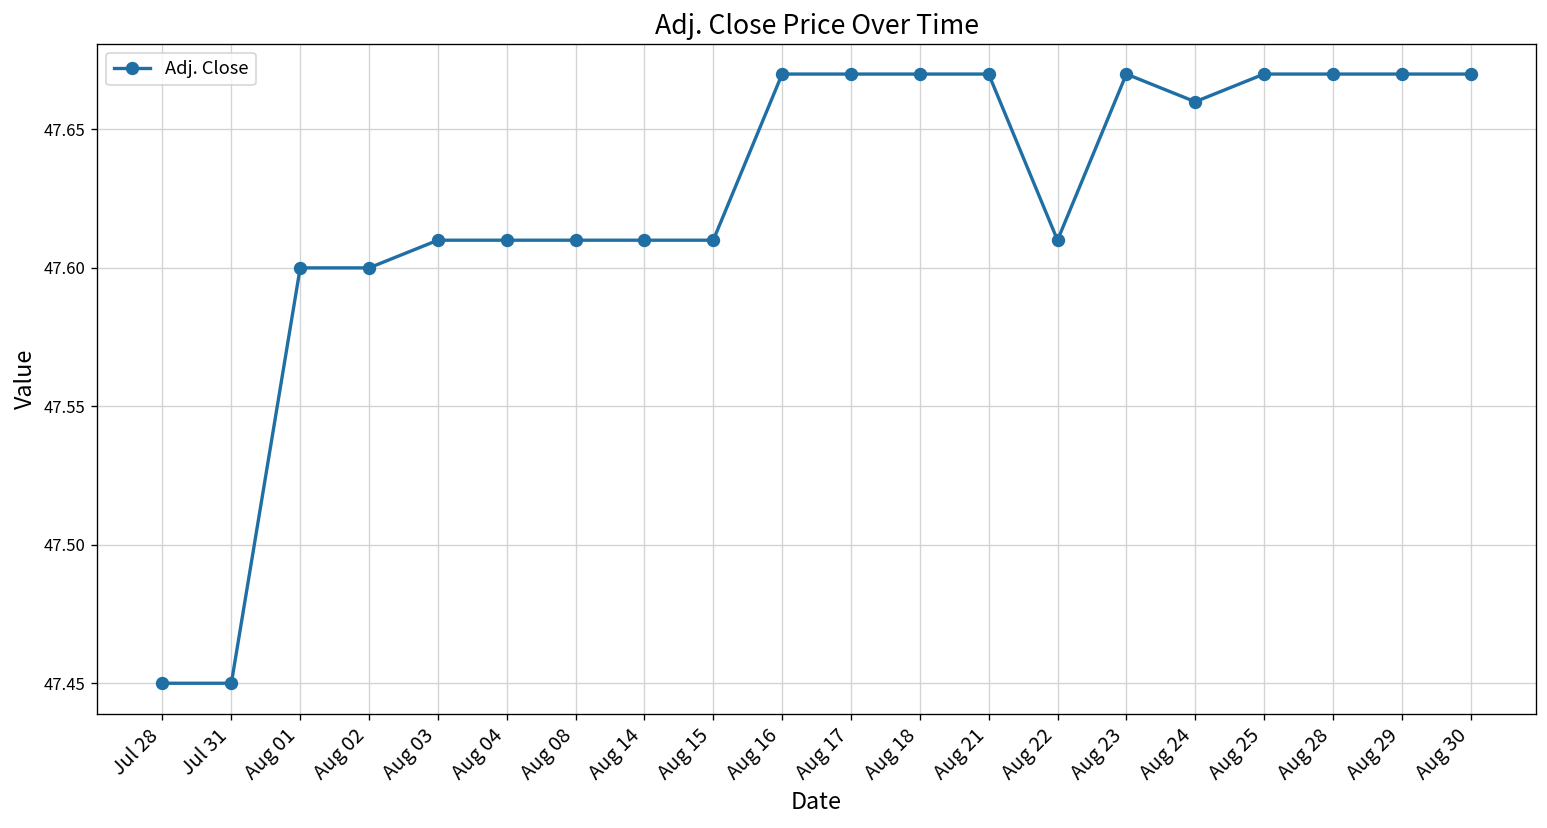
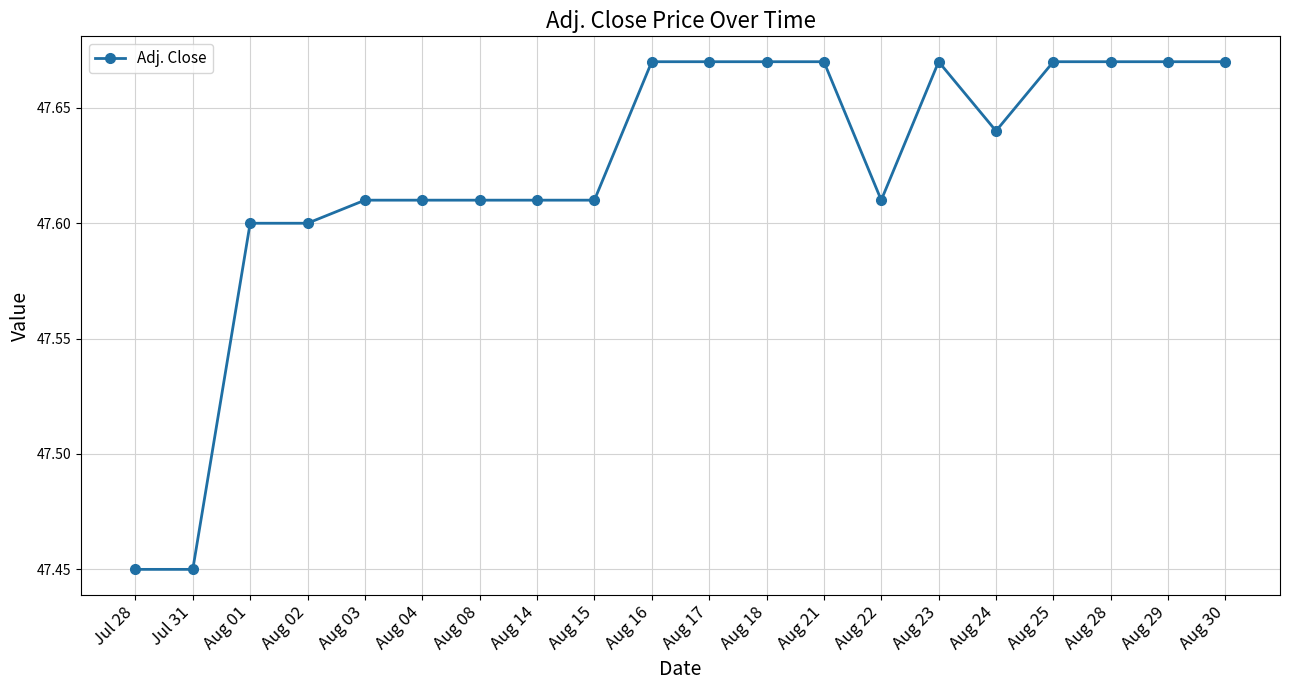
Aug 24: 47.66 -> 47.64
